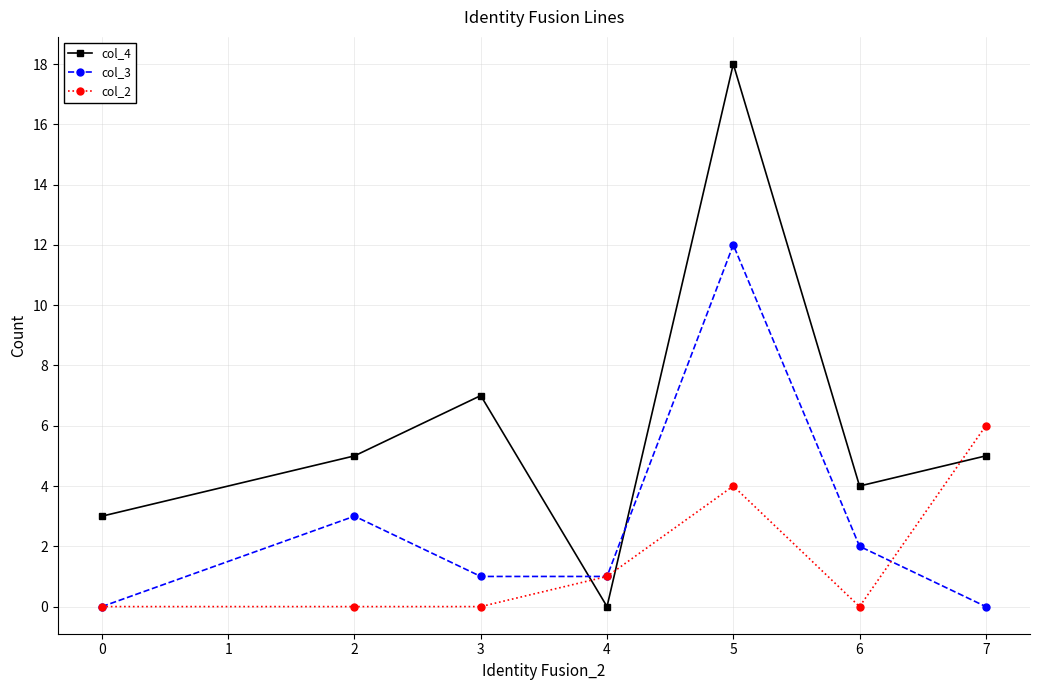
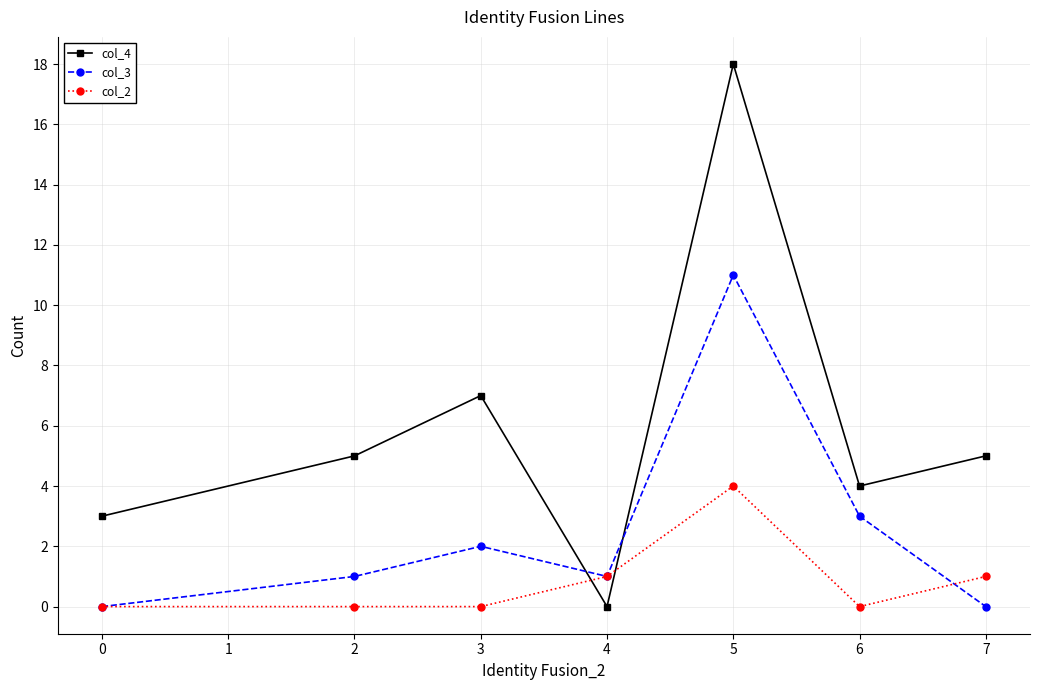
col_3, 2: 3 -> 1
col_3, 3: 1 -> 2
col_3, 5: 12 -> 11
col_3, 6: 2 -> 3
col_2, 7: 6 -> 1
